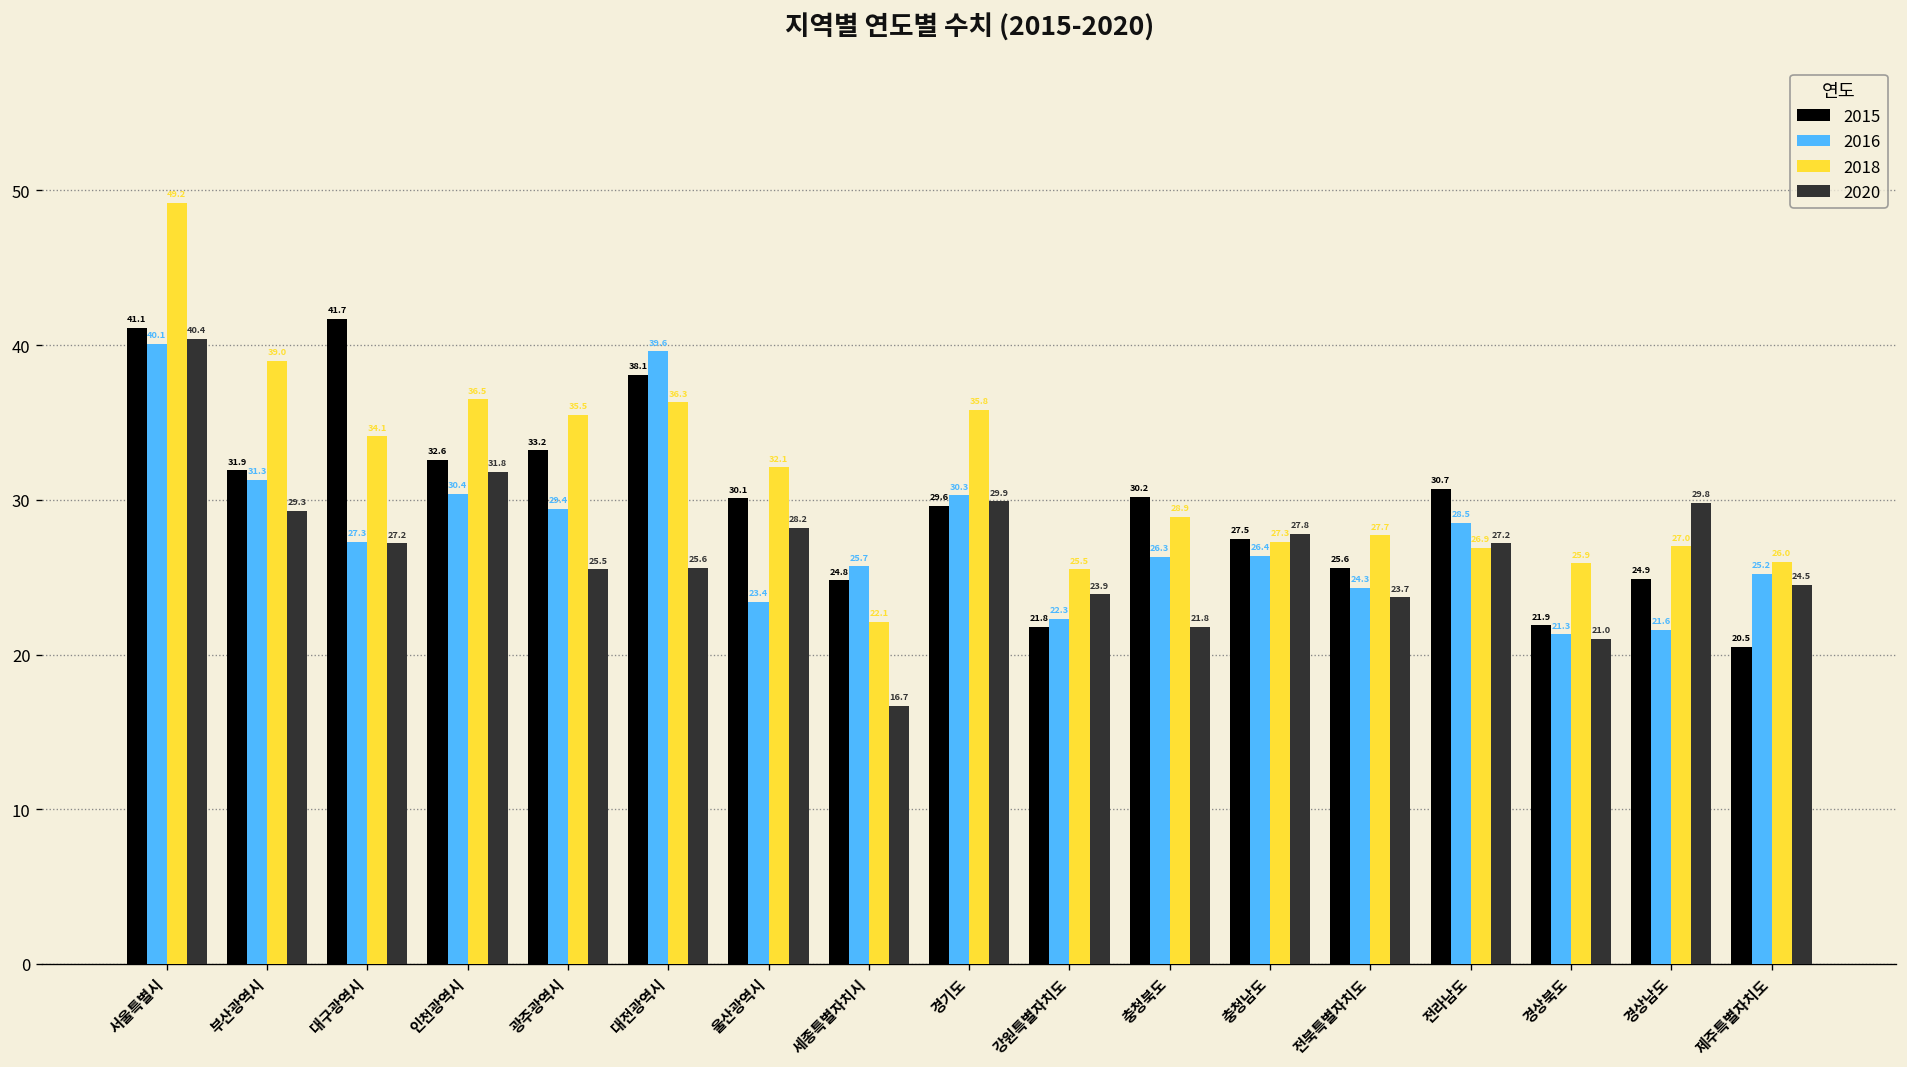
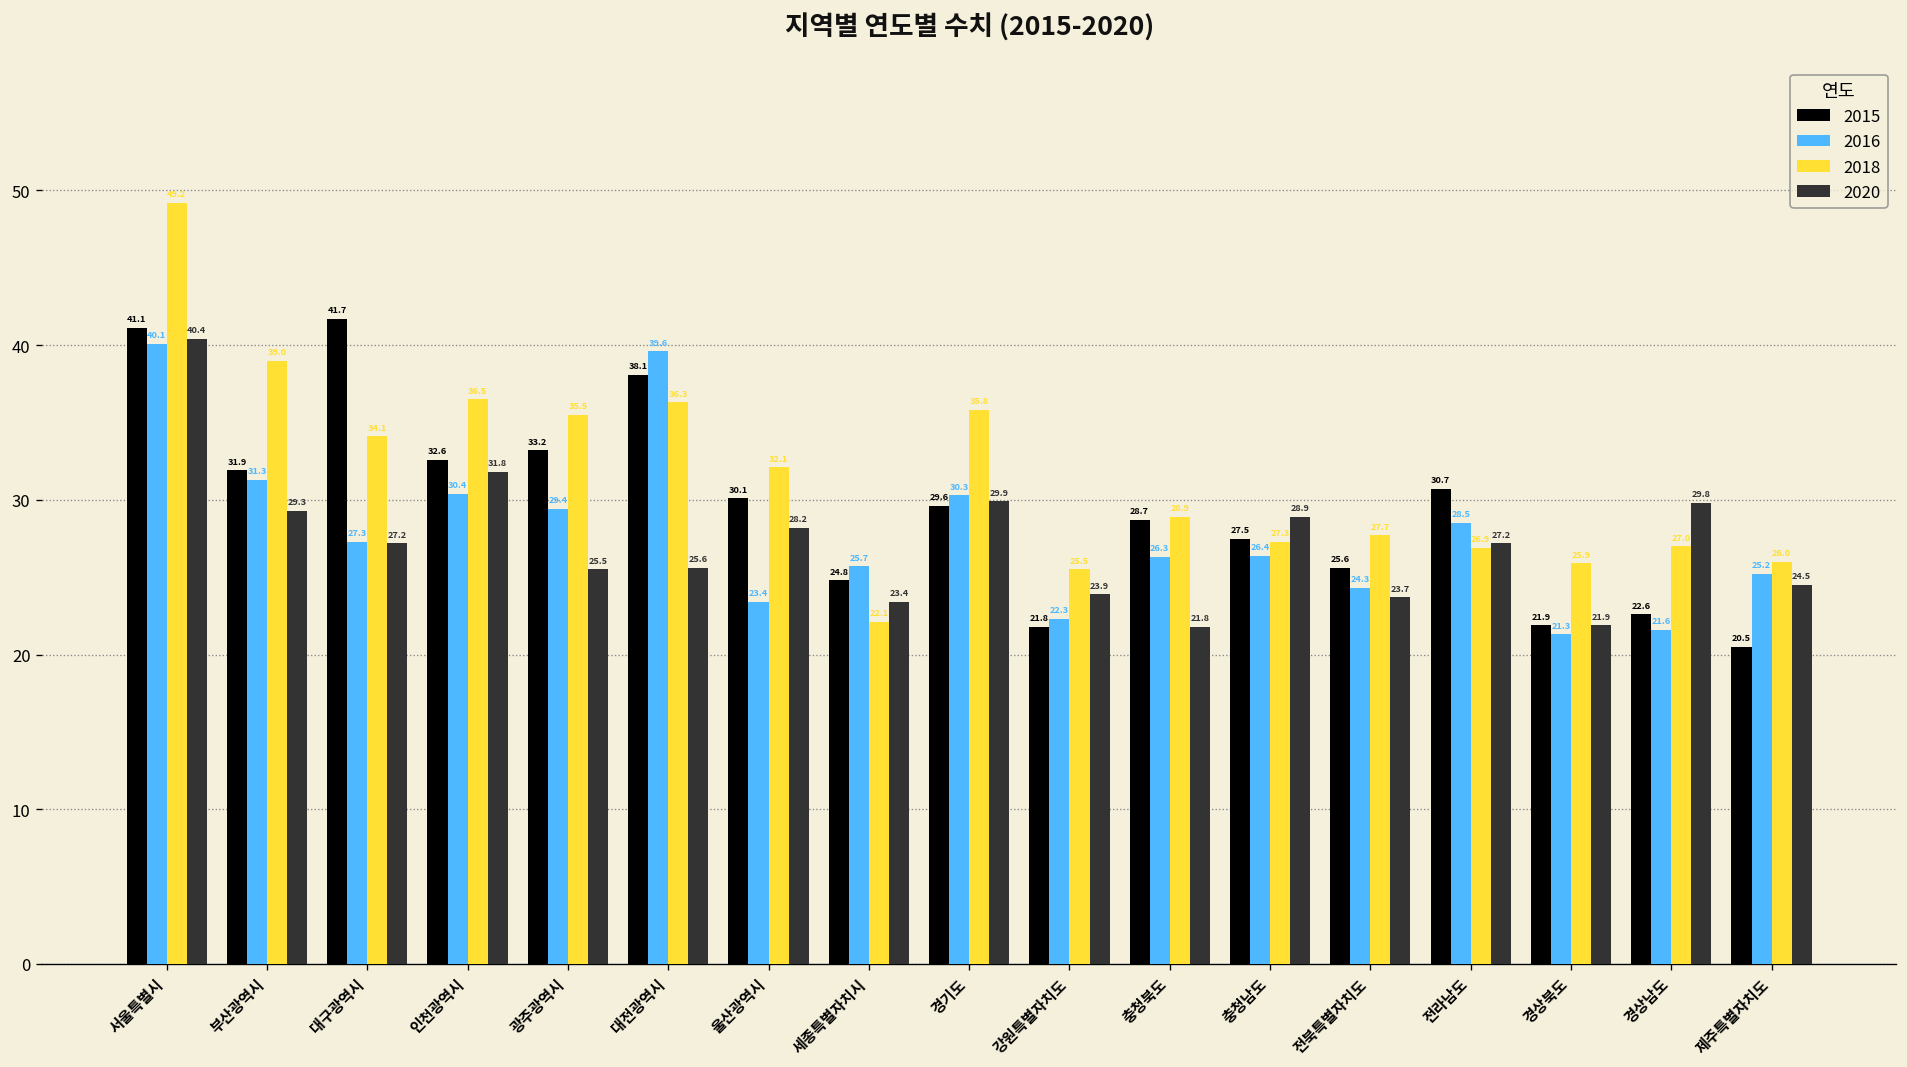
2020, 세종특별자치시: 16.7 -> 23.4
2015, 충청북도: 30.2 -> 28.7
2020, 충청남도: 27.8 -> 28.9
2020, 경상북도: 21.0 -> 21.9
2015, 경상남도: 24.9 -> 22.6
